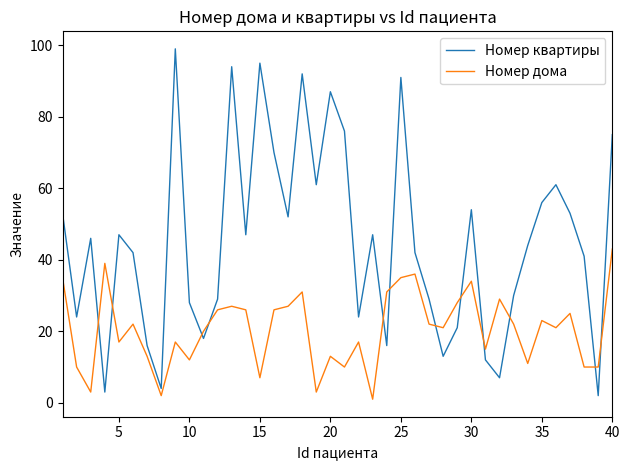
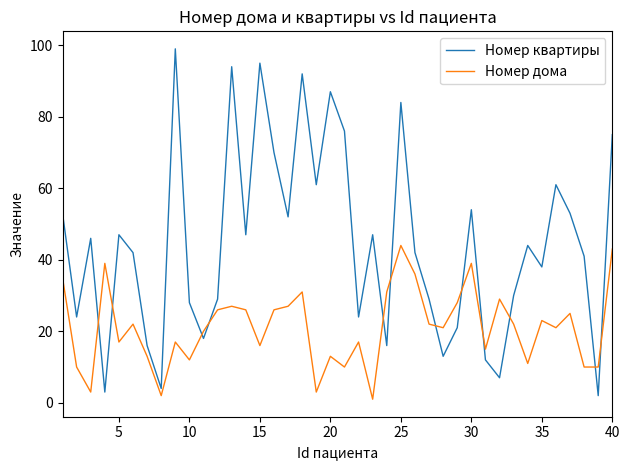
Номер дома, 15: 7 -> 16
Номер квартиры, 25: 91 -> 84
Номер дома, 25: 35 -> 44
Номер дома, 30: 34 -> 39
Номер квартиры, 35: 56 -> 38
